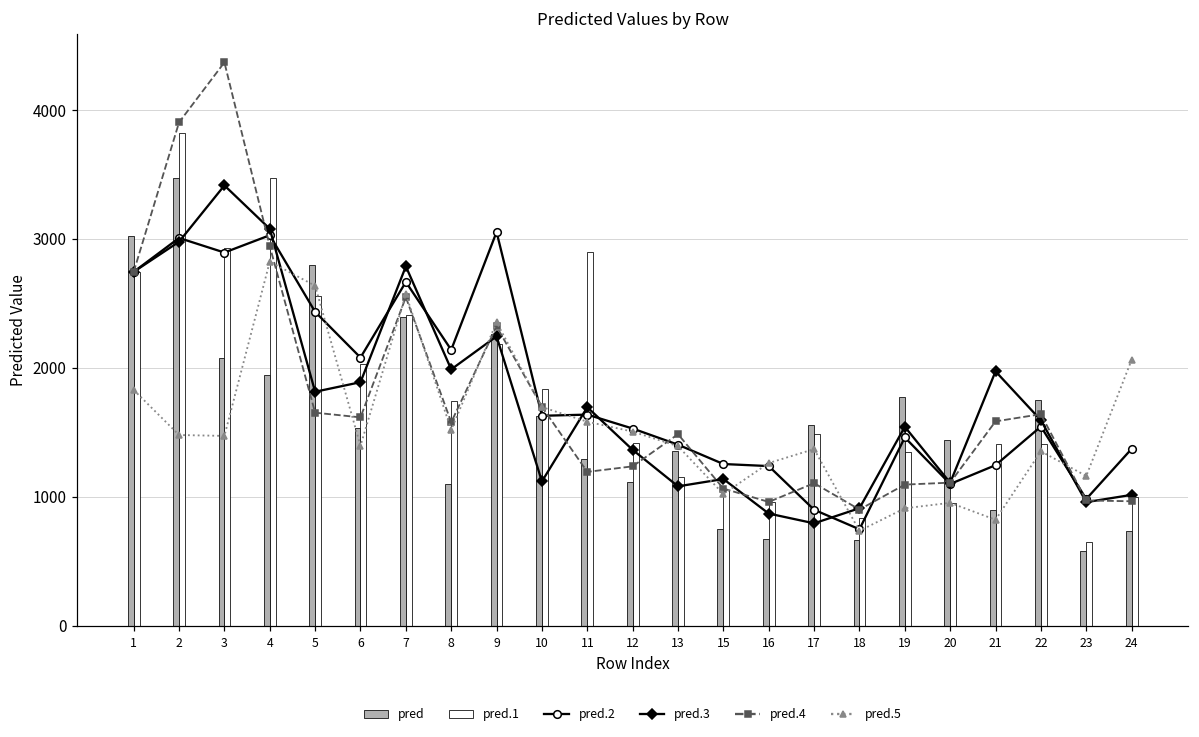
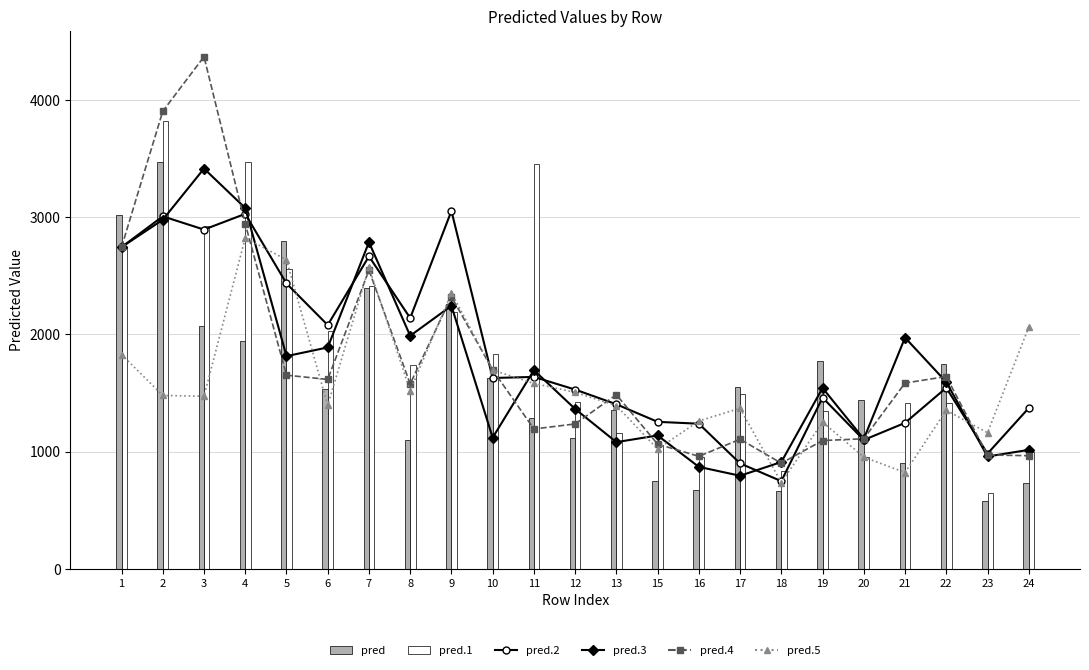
pred.1, 11: 2890 -> 3450
pred.5, 19: 910 -> 1250
